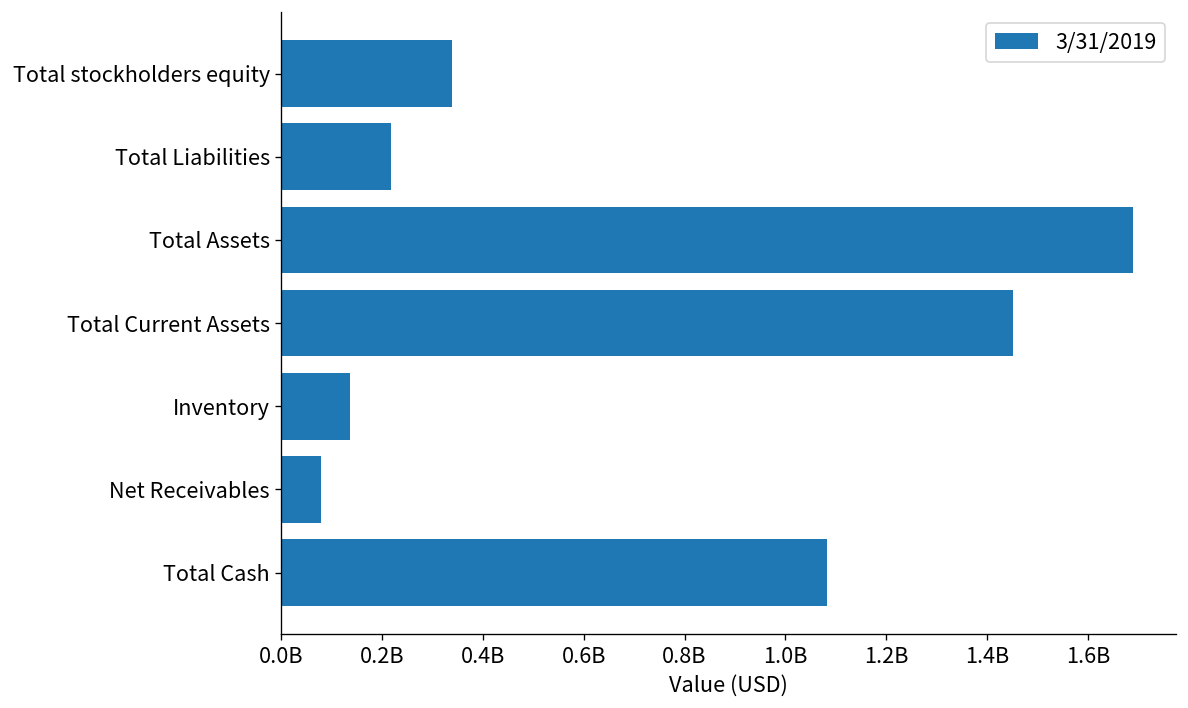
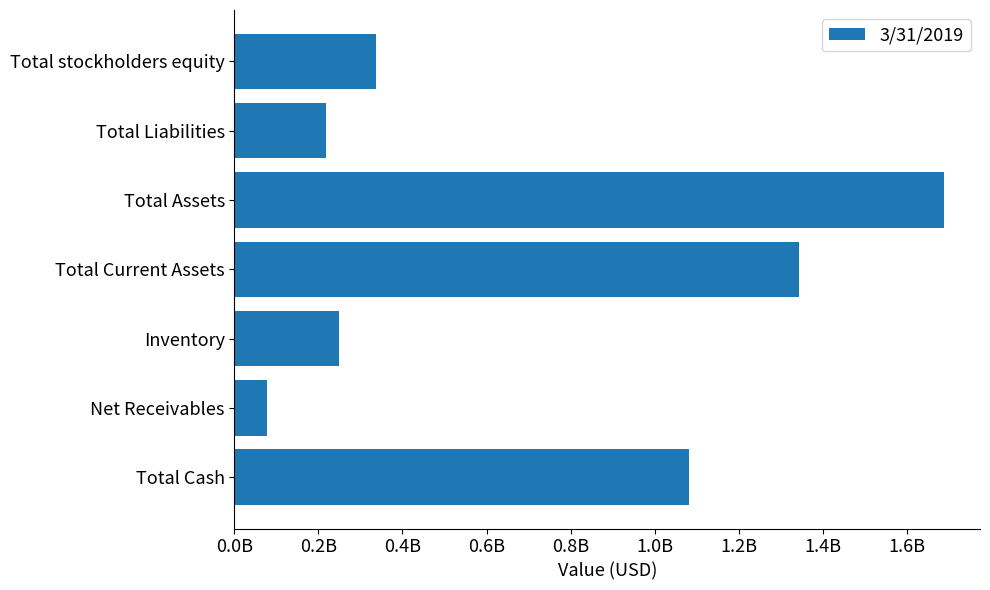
Total Current Assets: 1450000000 -> 1340000000
Inventory: 140000000 -> 250000000
